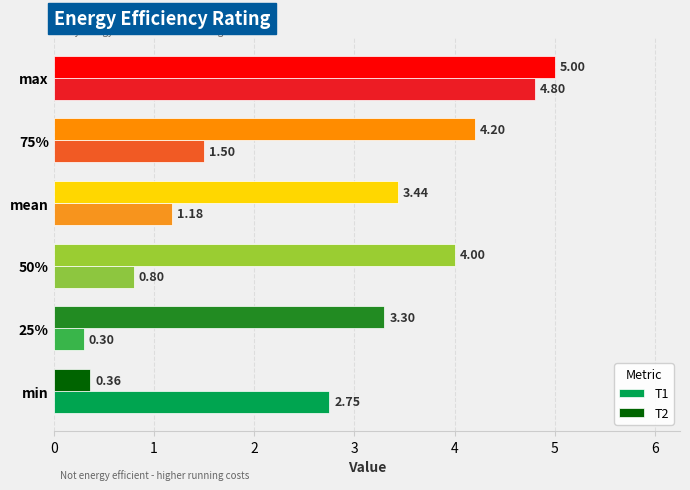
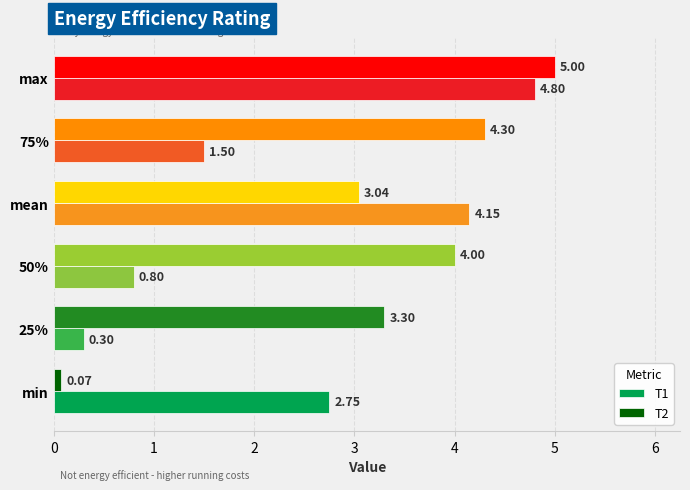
T2, 75%: 4.20 -> 4.30
T2, mean: 3.44 -> 3.04
T1, mean: 1.18 -> 4.15
T2, min: 0.36 -> 0.07
